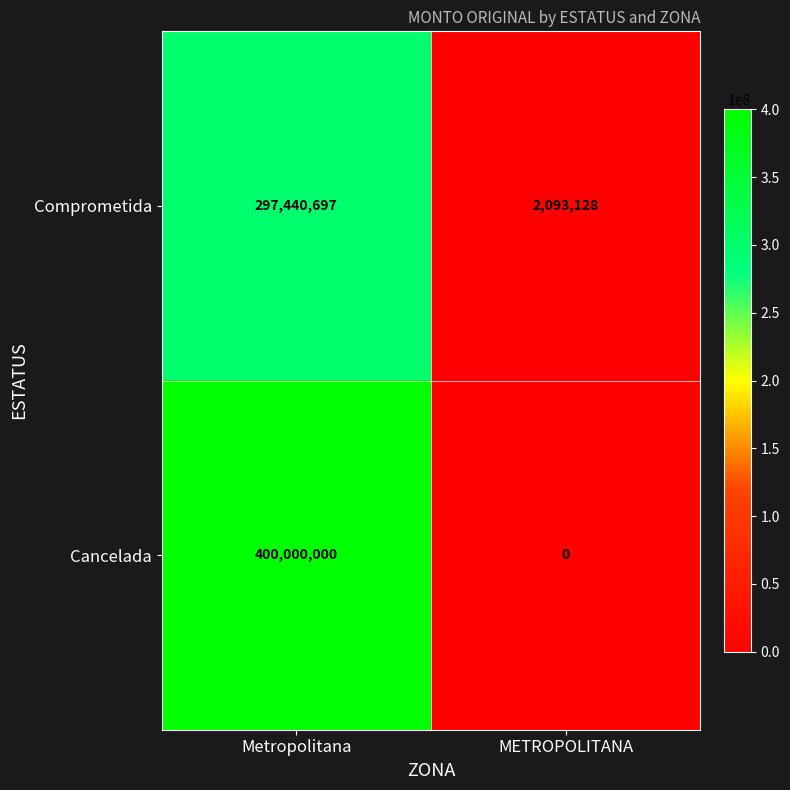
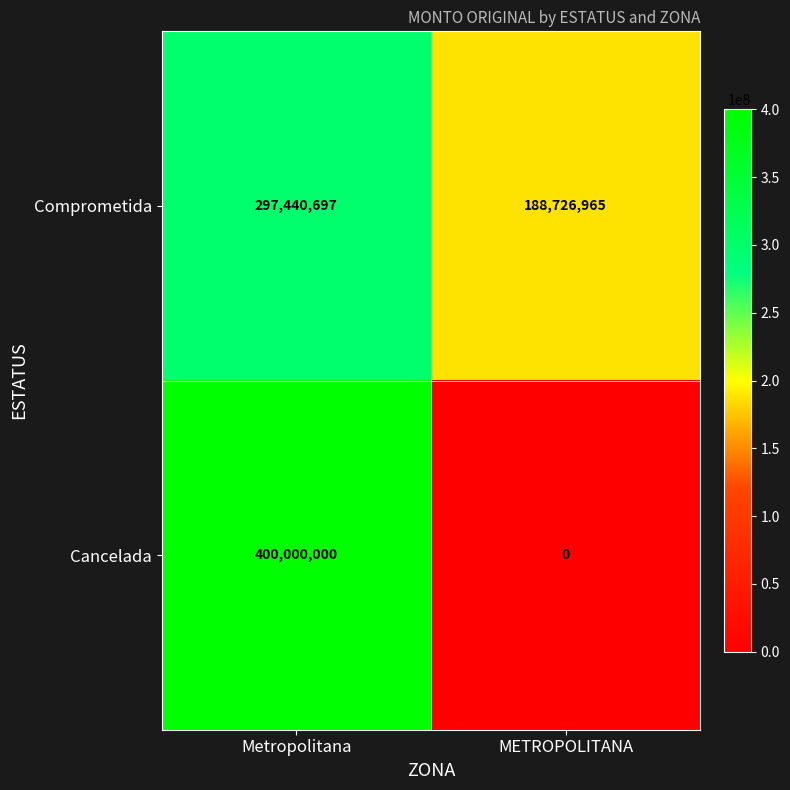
Comprometida, METROPOLITANA: 2,093,128 -> 188,726,965
